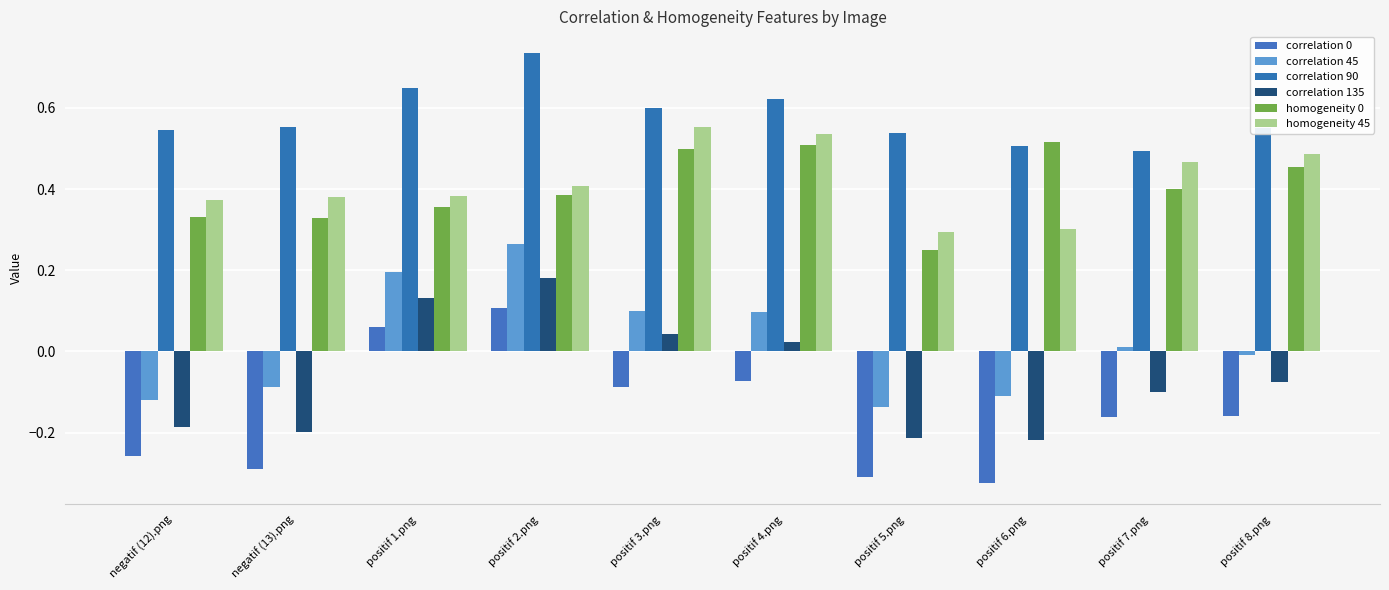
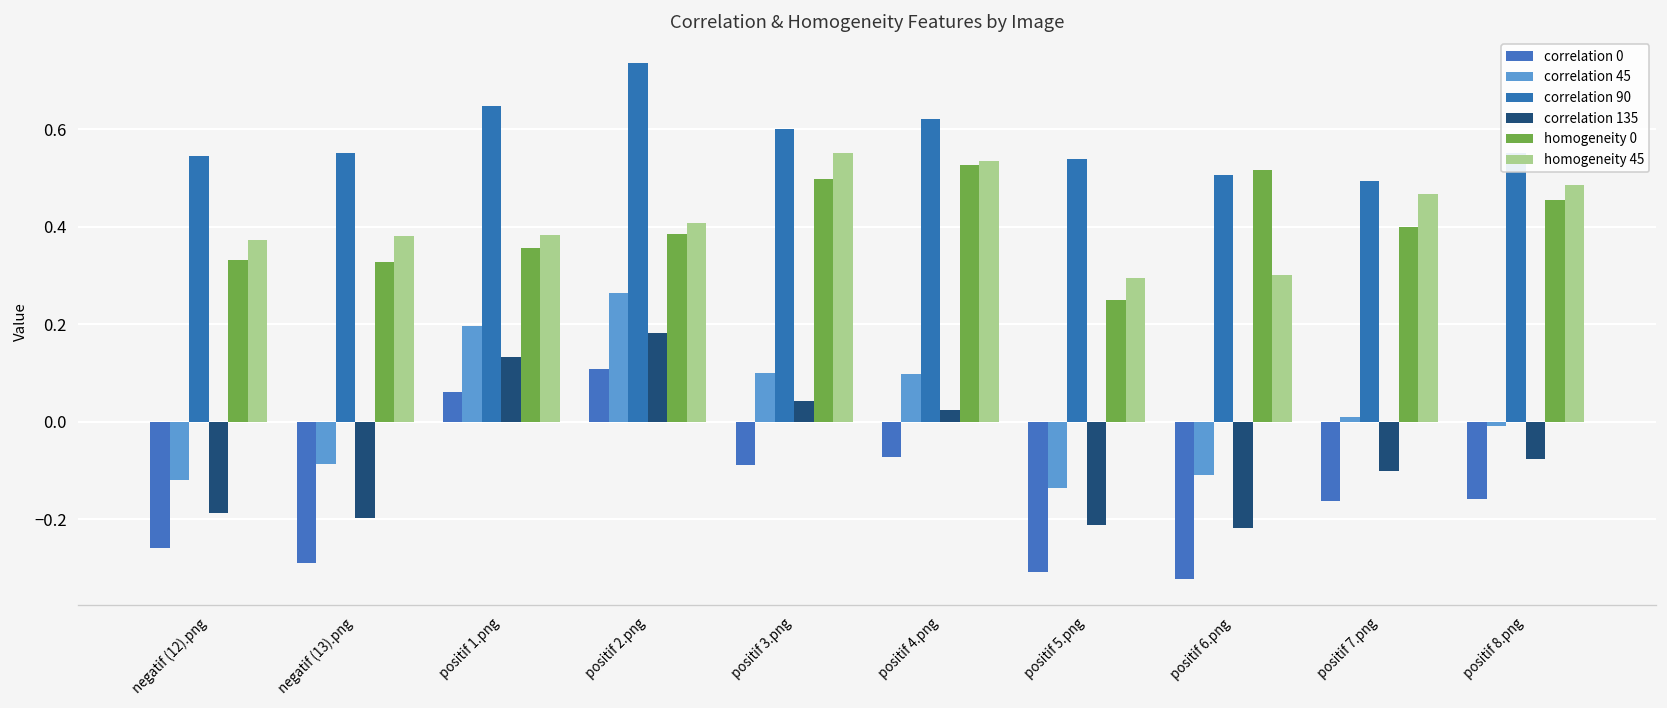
homogeneity 0, positif 4.png: 0.51 -> 0.53
